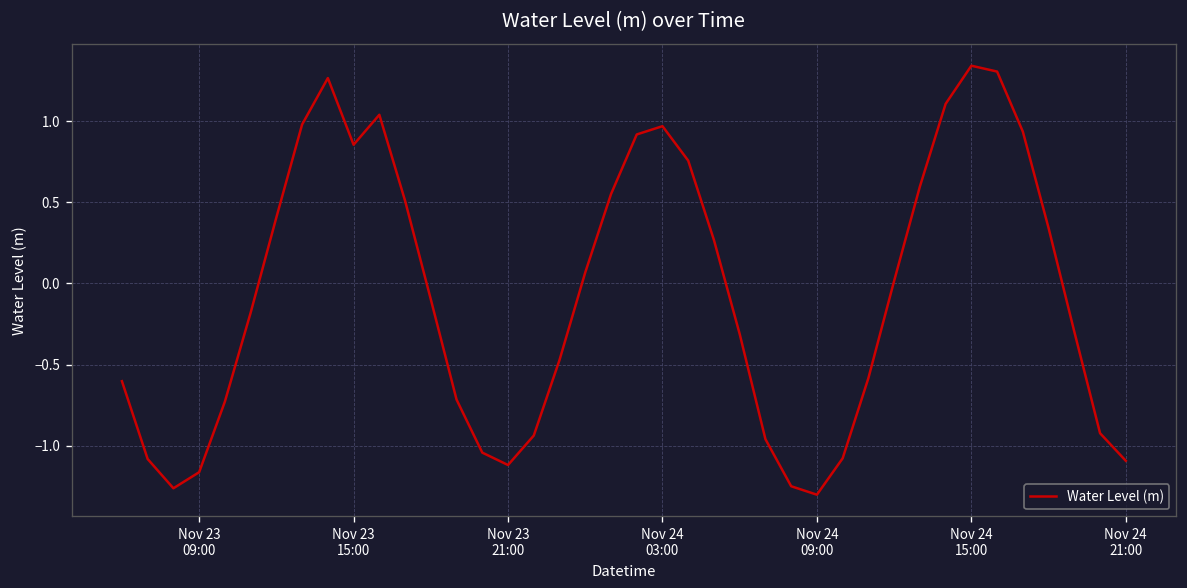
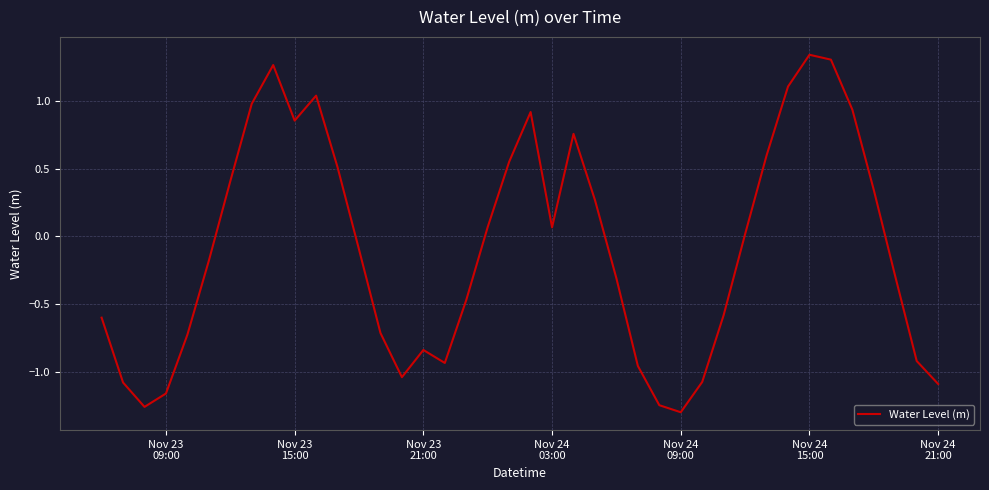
Nov 23 21:00: -1.12 -> -0.84
Nov 24 03:00: 0.97 -> 0.07
